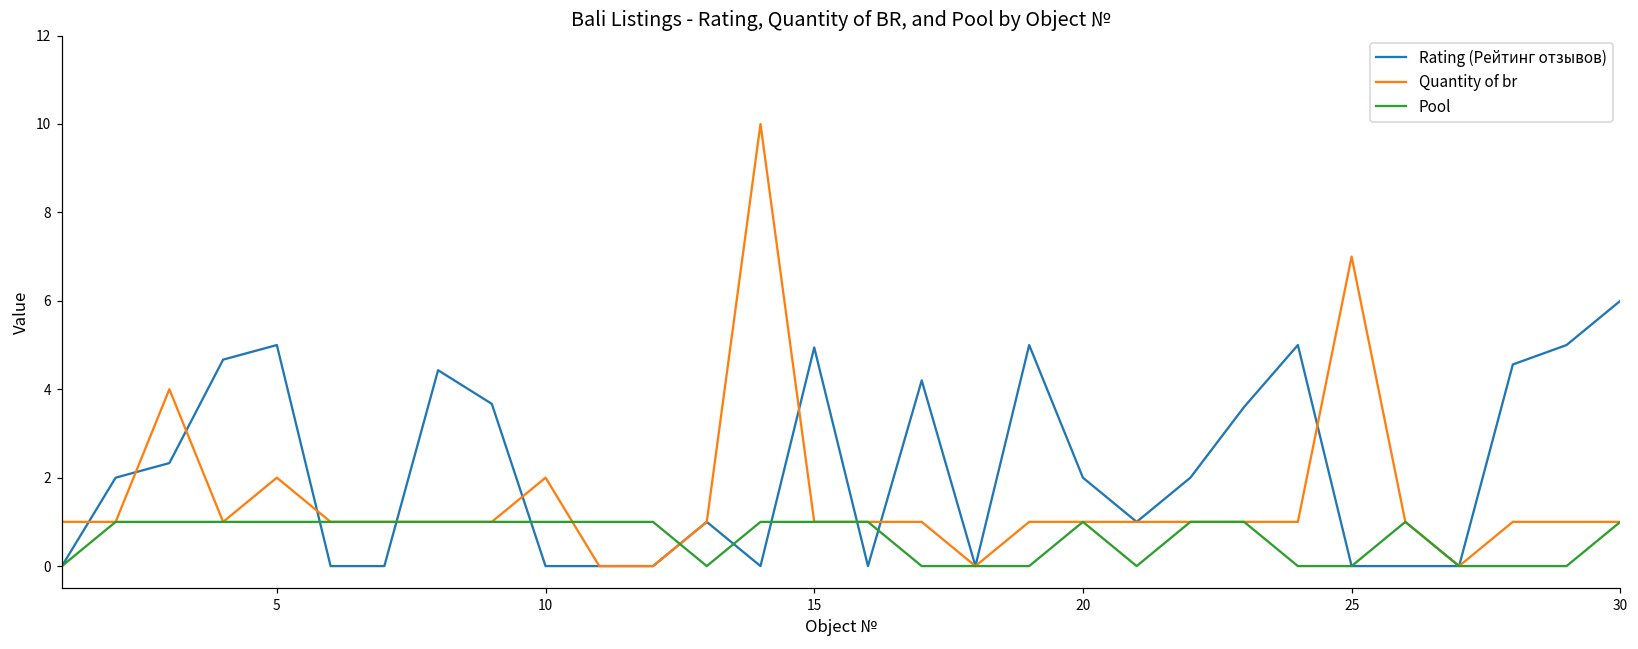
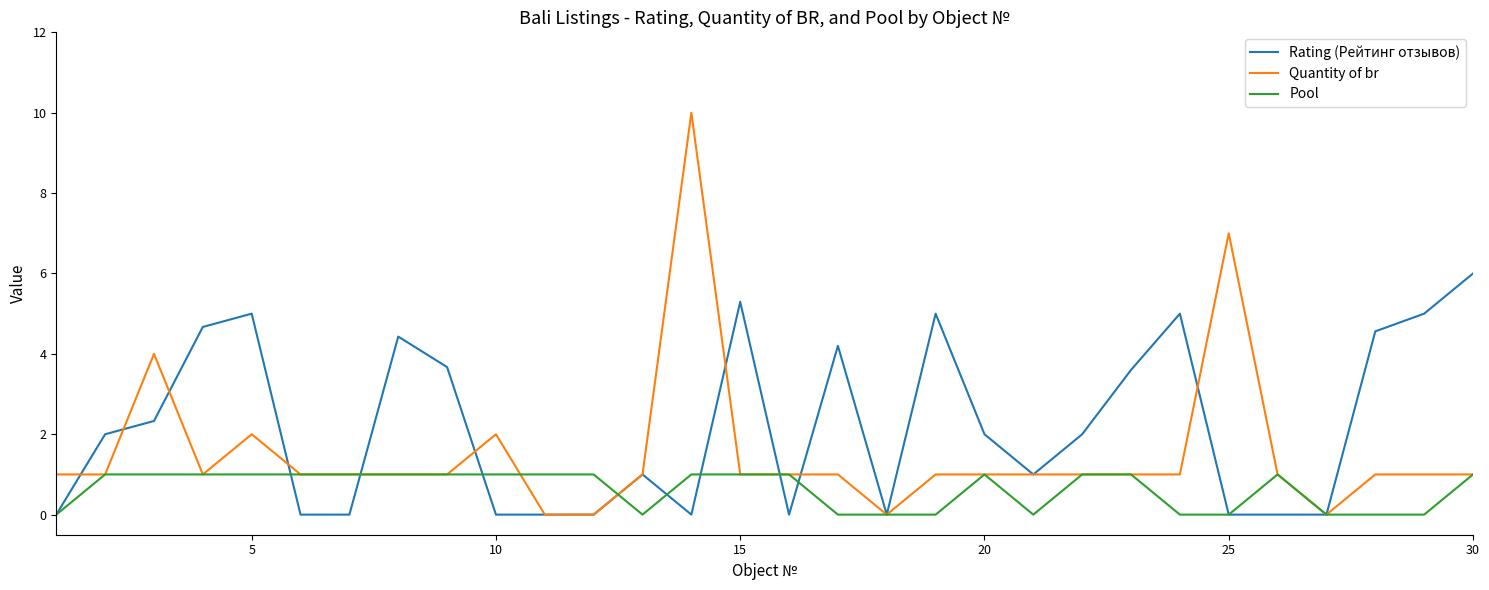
Rating (Рейтинг отзывов), 15: 4.9 -> 5.3
